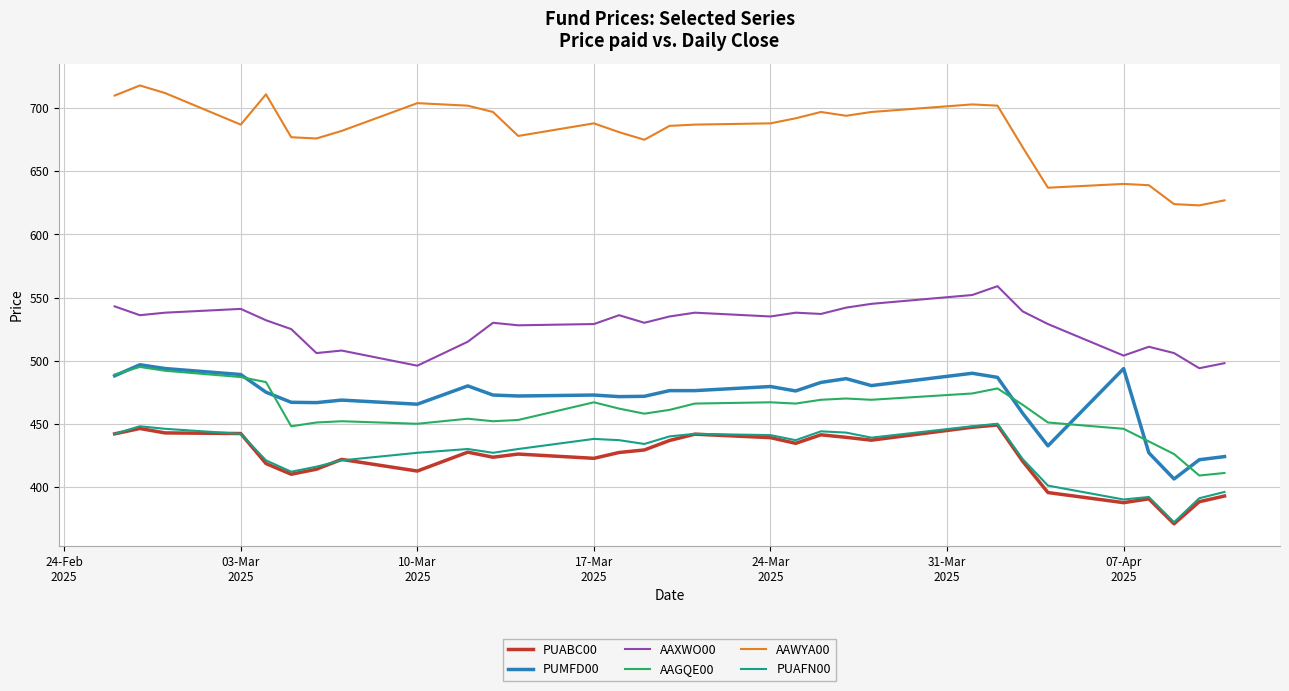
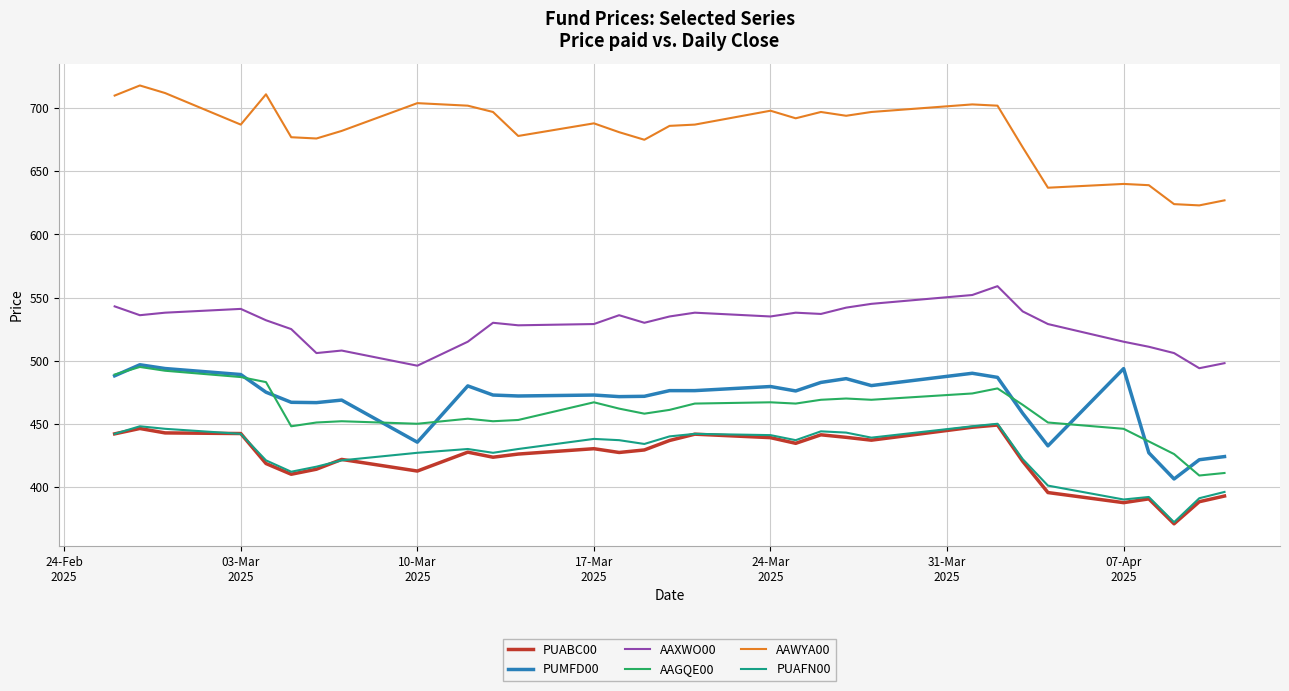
PUMFD00, 10-Mar 2025: 466 -> 435
PUABC00, 17-Mar 2025: 423 -> 430
AAWYA00, 24-Mar 2025: 688 -> 698
AAXWO00, 07-Apr 2025: 504 -> 515
